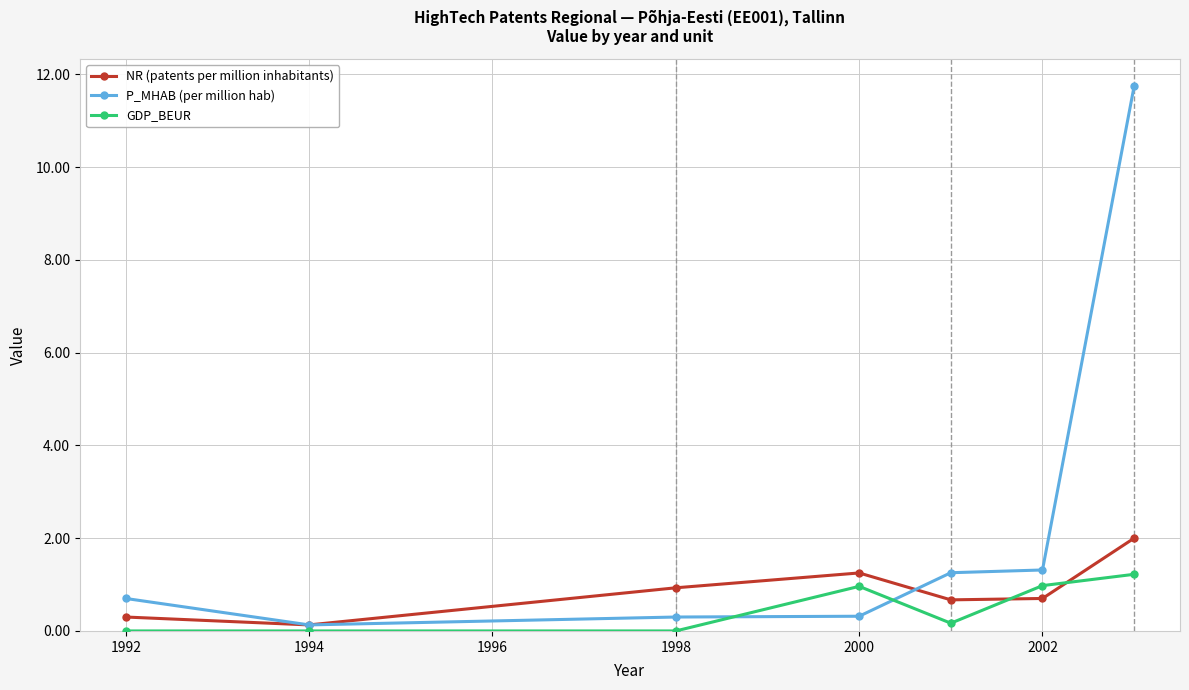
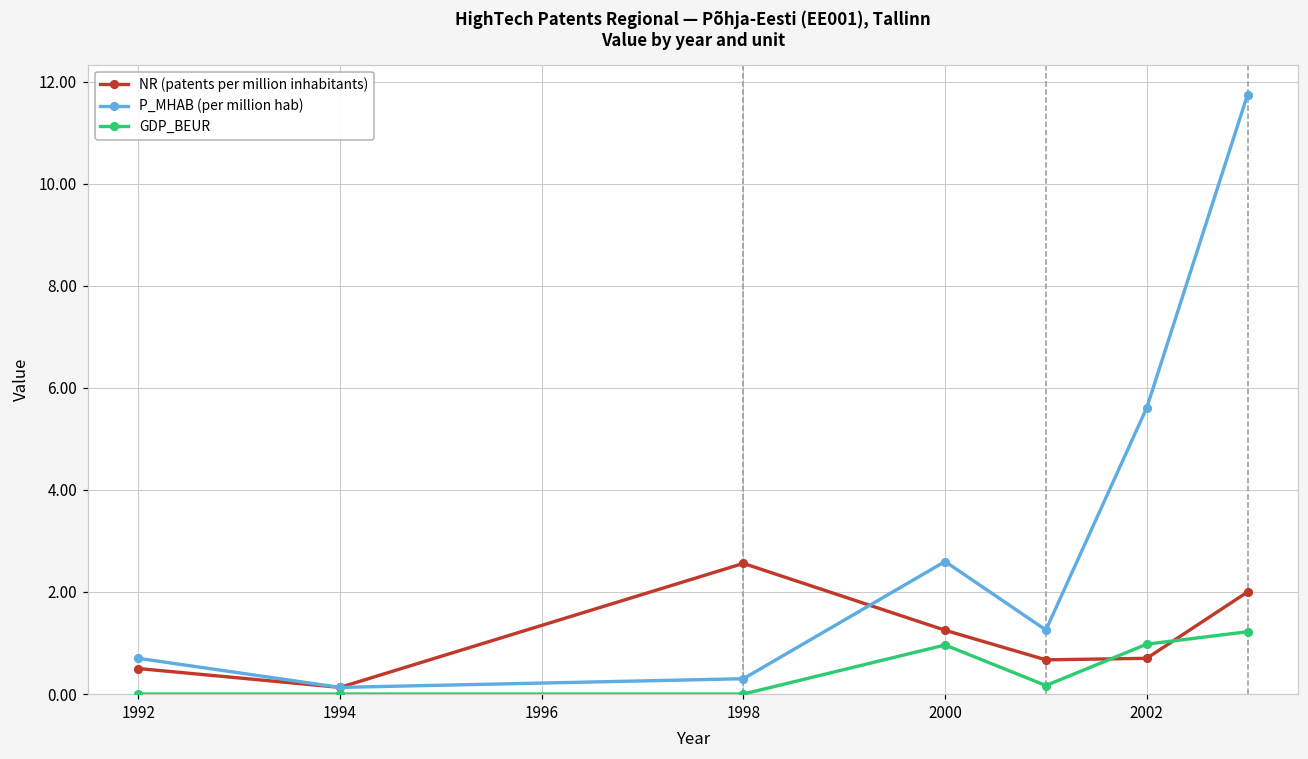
NR (patents per million inhabitants), 1992: 0.3 -> 0.5
NR (patents per million inhabitants), 1998: 0.9 -> 2.6
P_MHAB (per million hab), 2000: 0.3 -> 2.6
P_MHAB (per million hab), 2002: 1.3 -> 5.6
